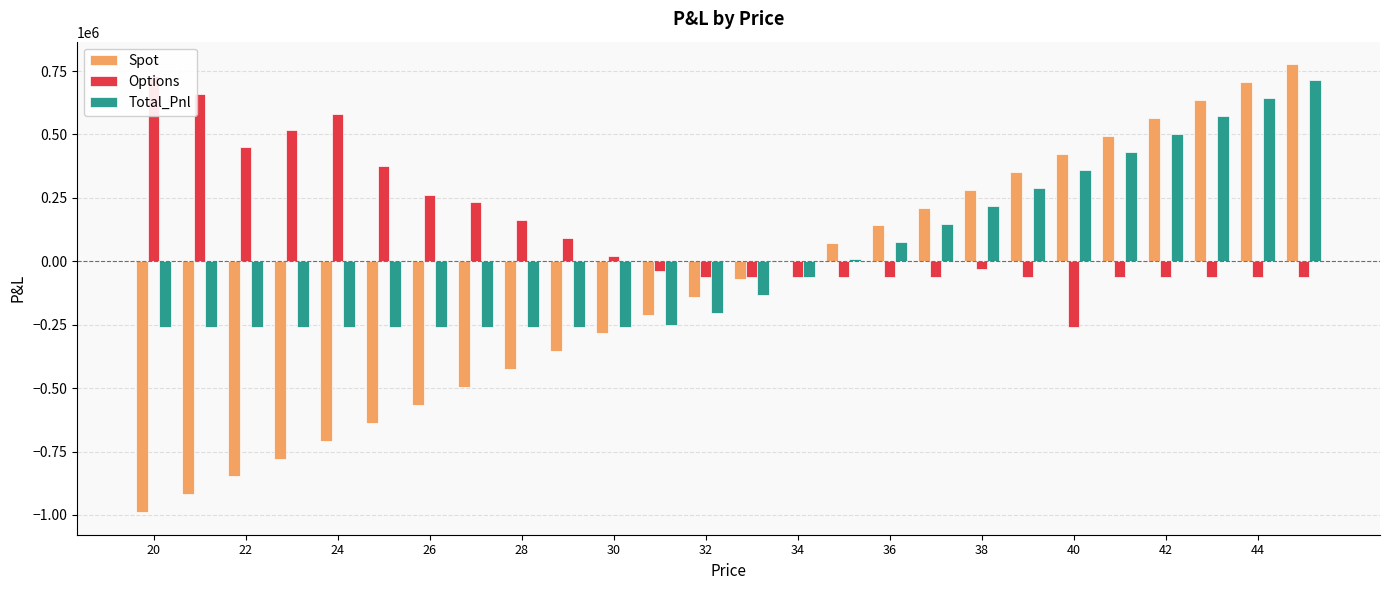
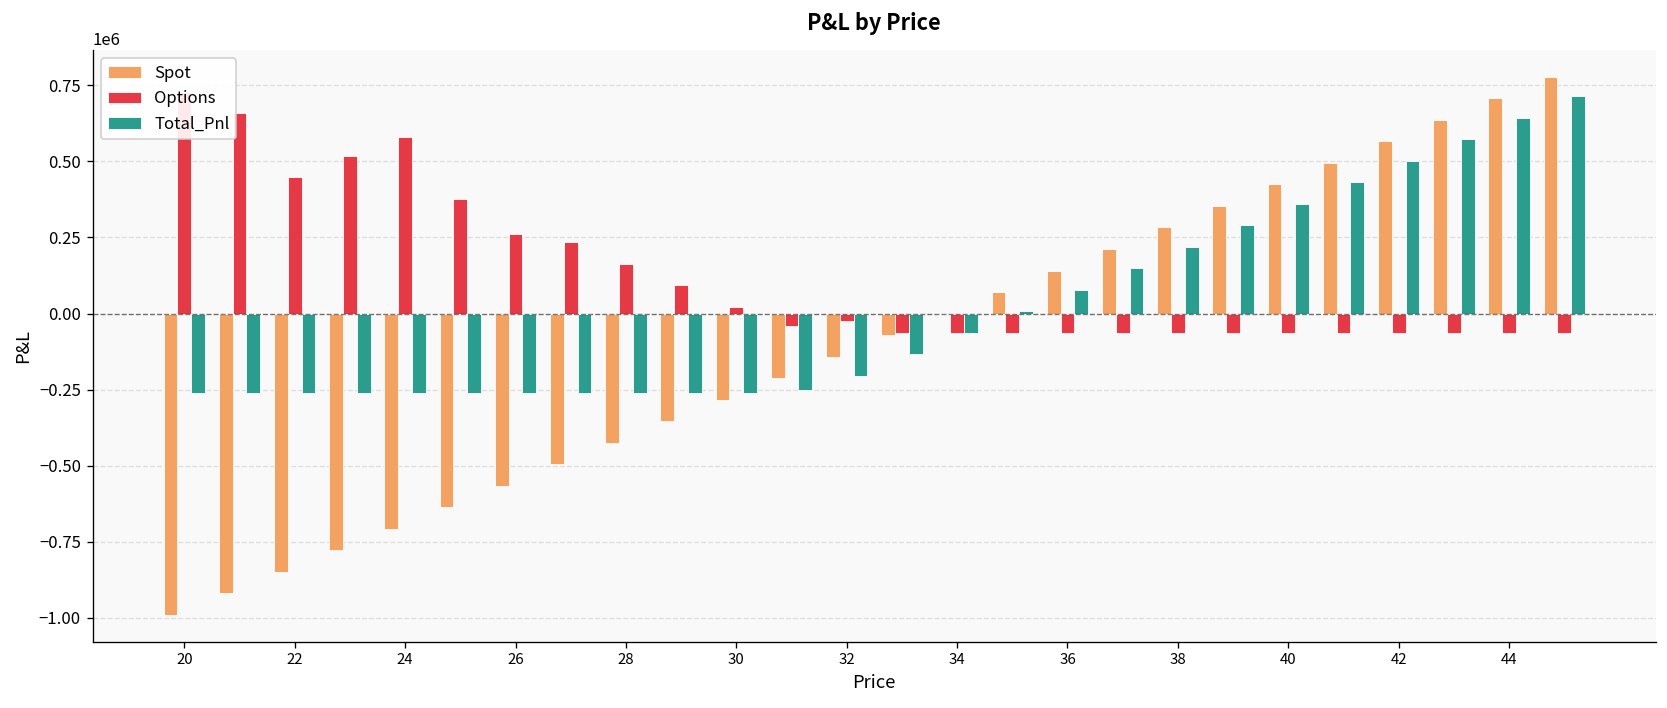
Options, 32: -60000 -> -30000
Options, 38: -30000 -> -60000
Options, 40: -260000 -> -60000
